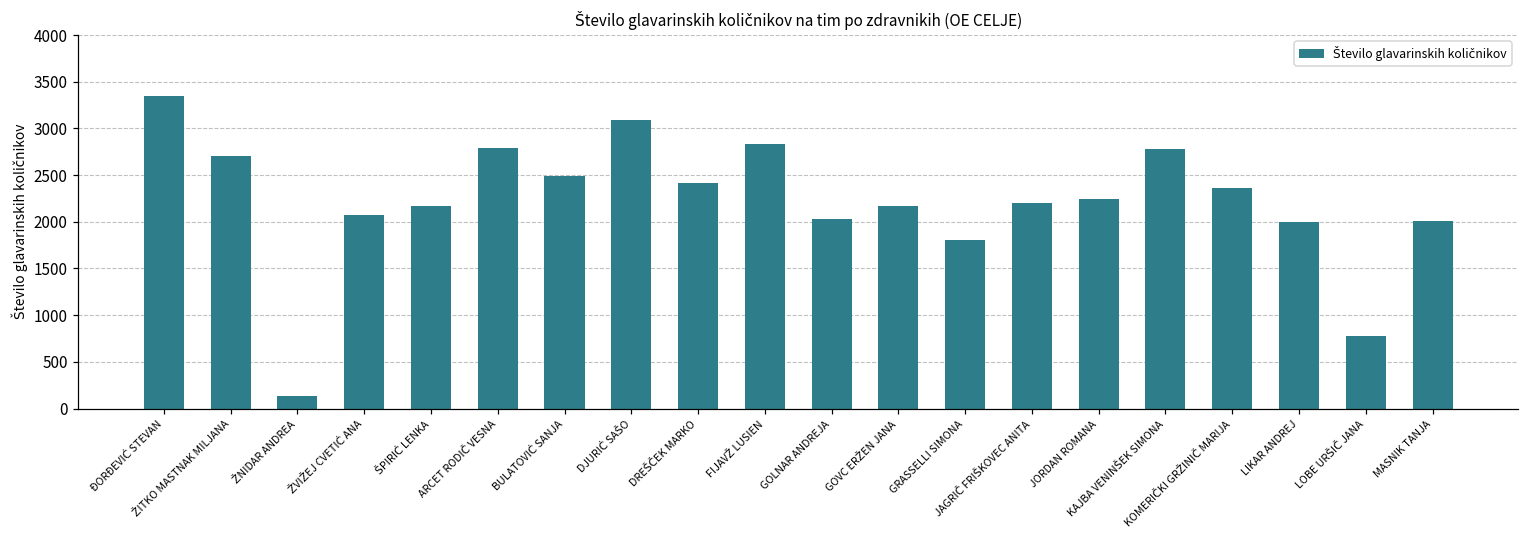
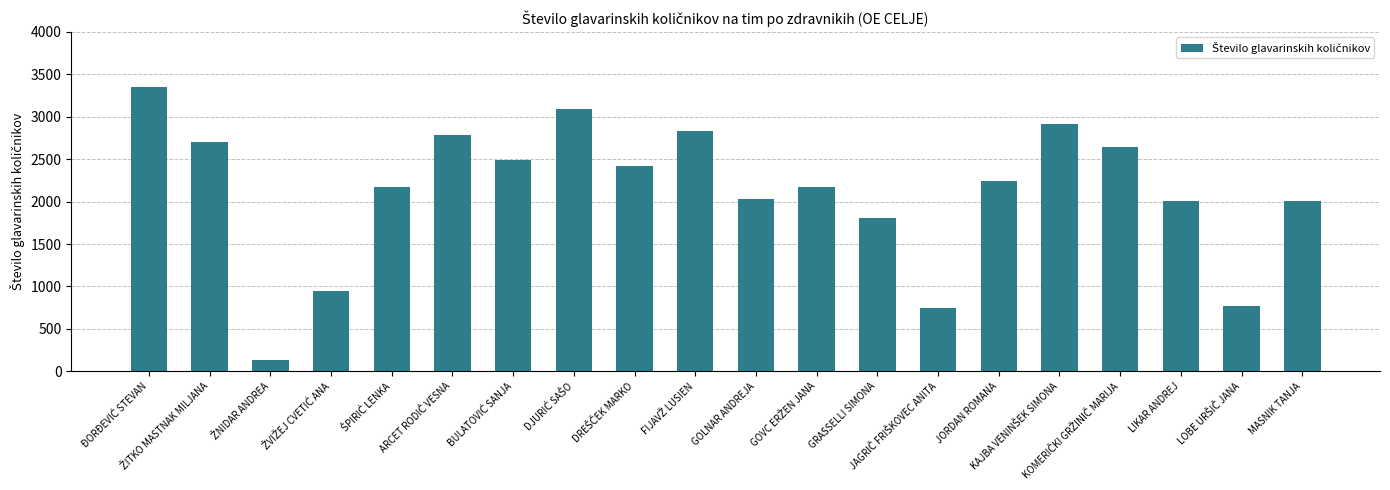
ŽVIŽEJ CVETIĆ ANA: 2100 -> 900
JAGRIČ FRIŠKOVEC ANITA: 2200 -> 800
KAJBA VENINŠEK SIMONA: 2800 -> 2900
KOMERIČKI GRŽINIČ MARIJA: 2400 -> 2600
